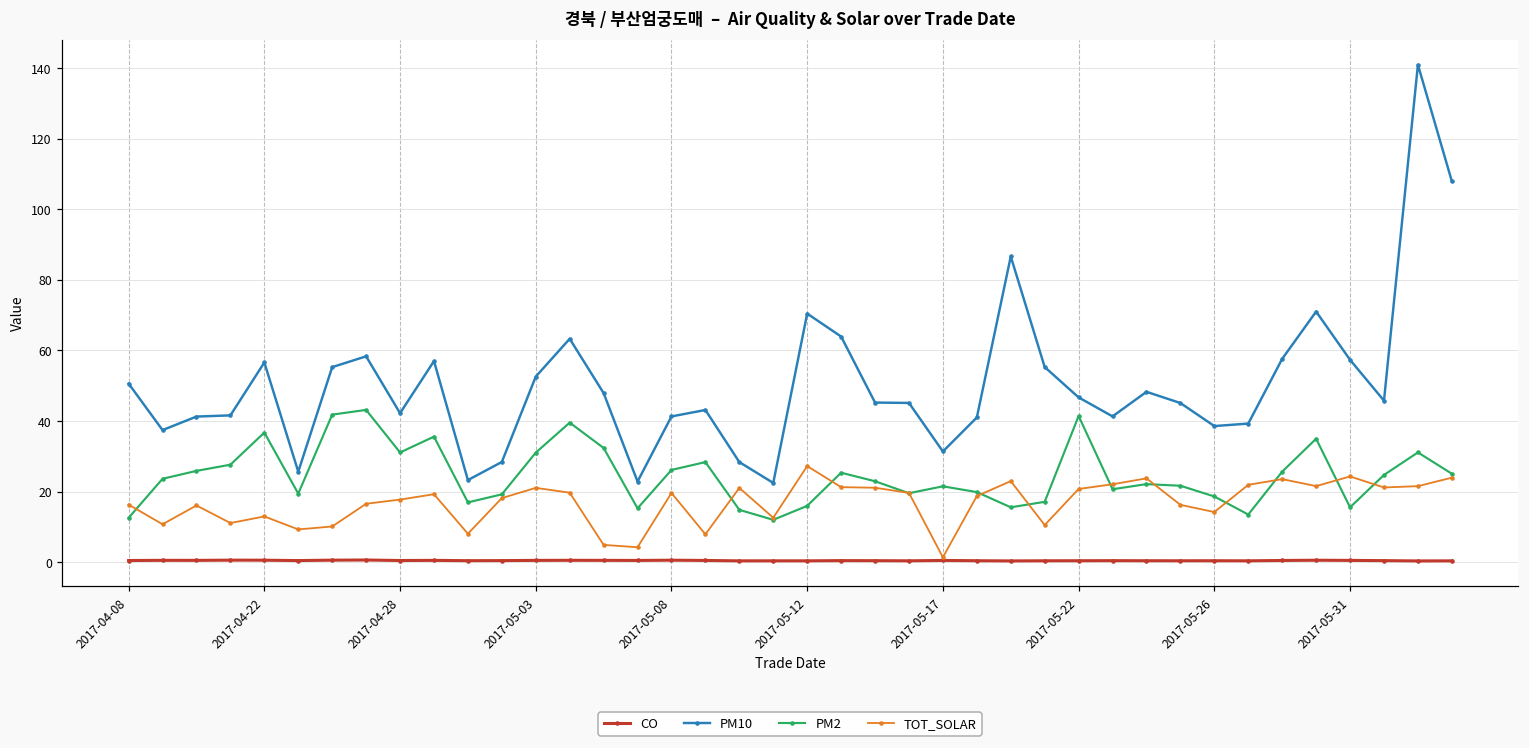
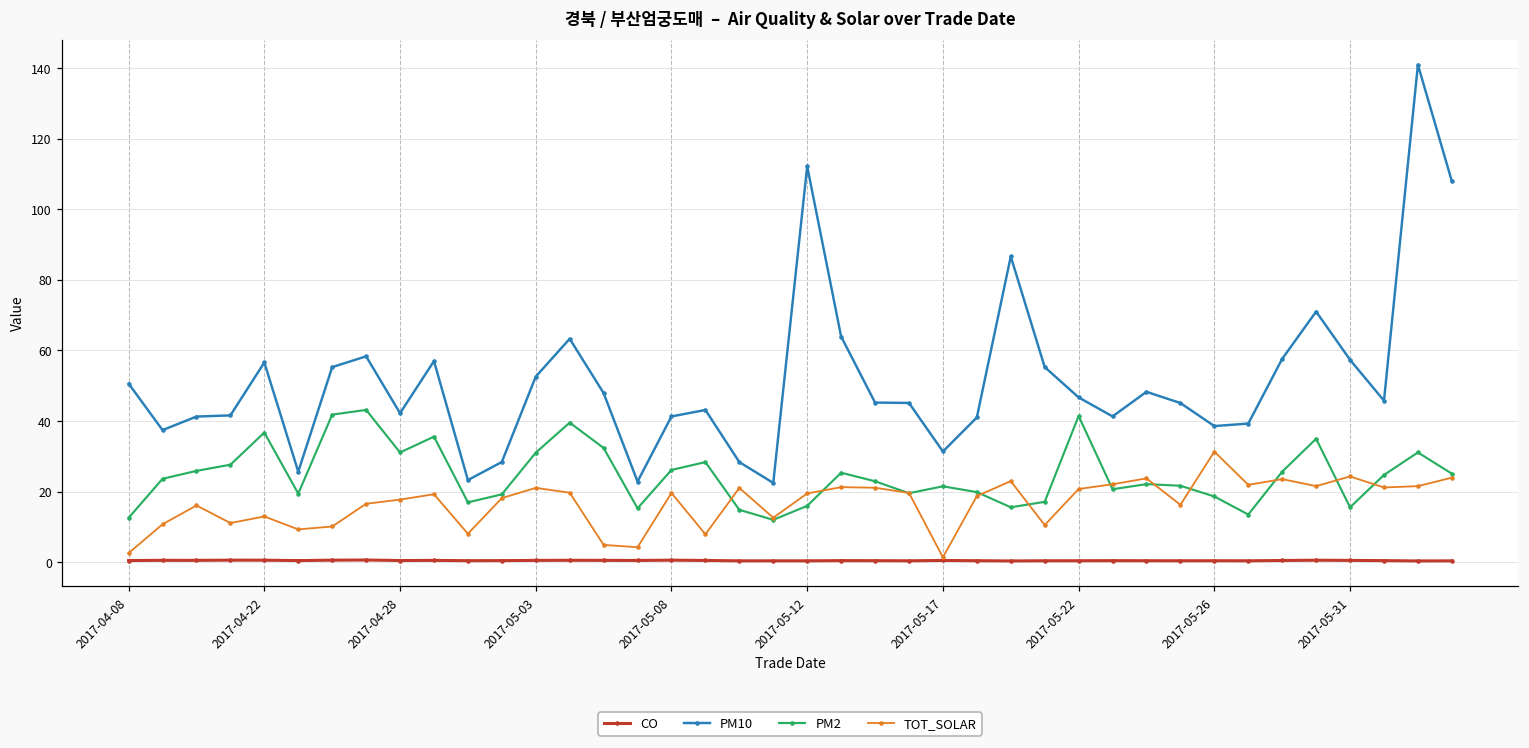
TOT_SOLAR, 2017-04-08: 16 -> 3
PM10, 2017-05-12: 70 -> 112
TOT_SOLAR, 2017-05-12: 27 -> 20
TOT_SOLAR, 2017-05-26: 14 -> 31
